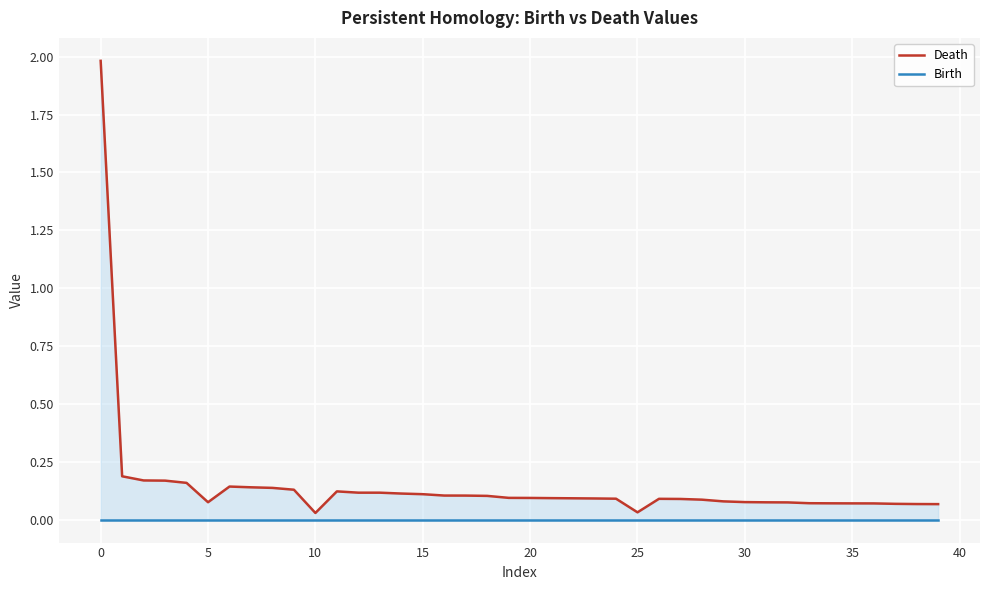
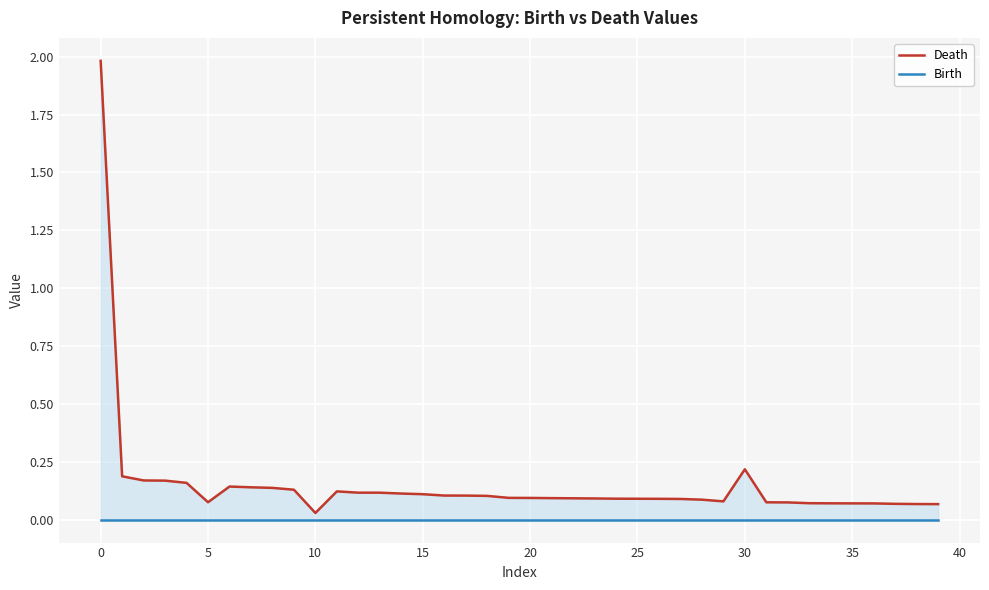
Death, 25: 0.03 -> 0.09
Death, 30: 0.08 -> 0.22
